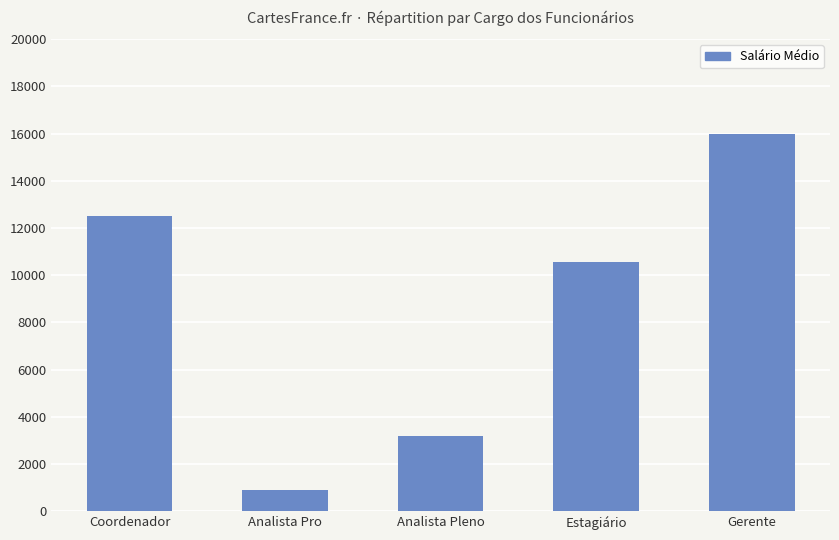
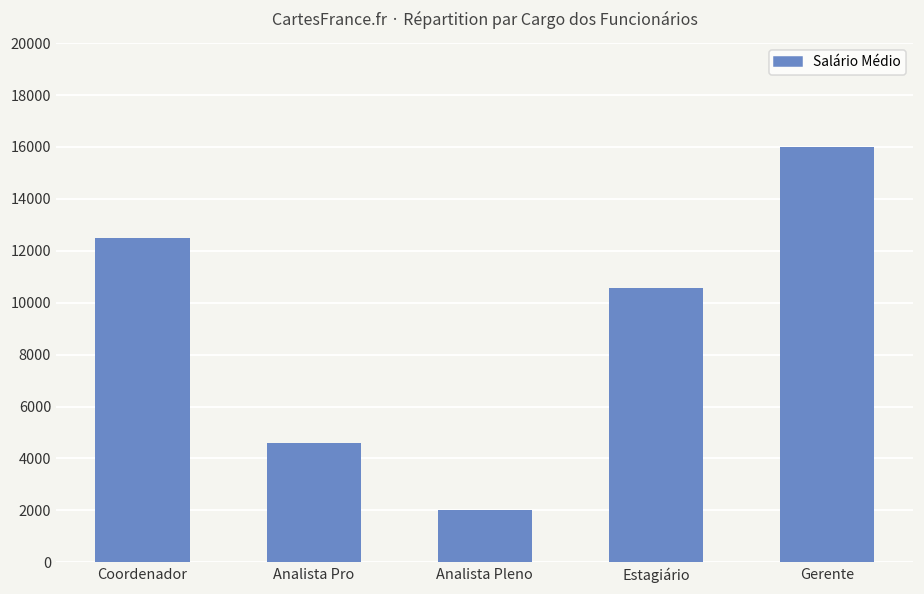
Analista Pro: 900 -> 4600
Analista Pleno: 3200 -> 2000
